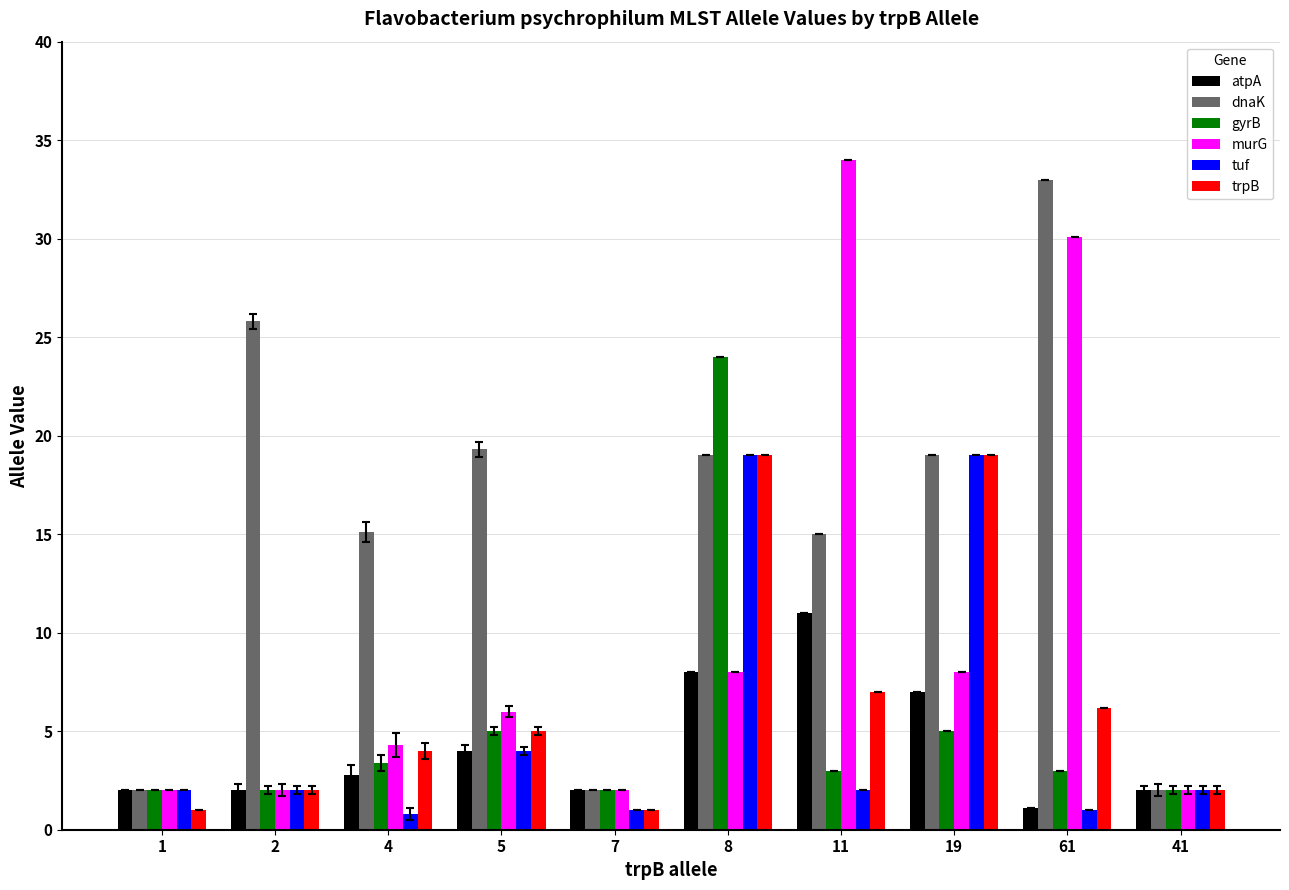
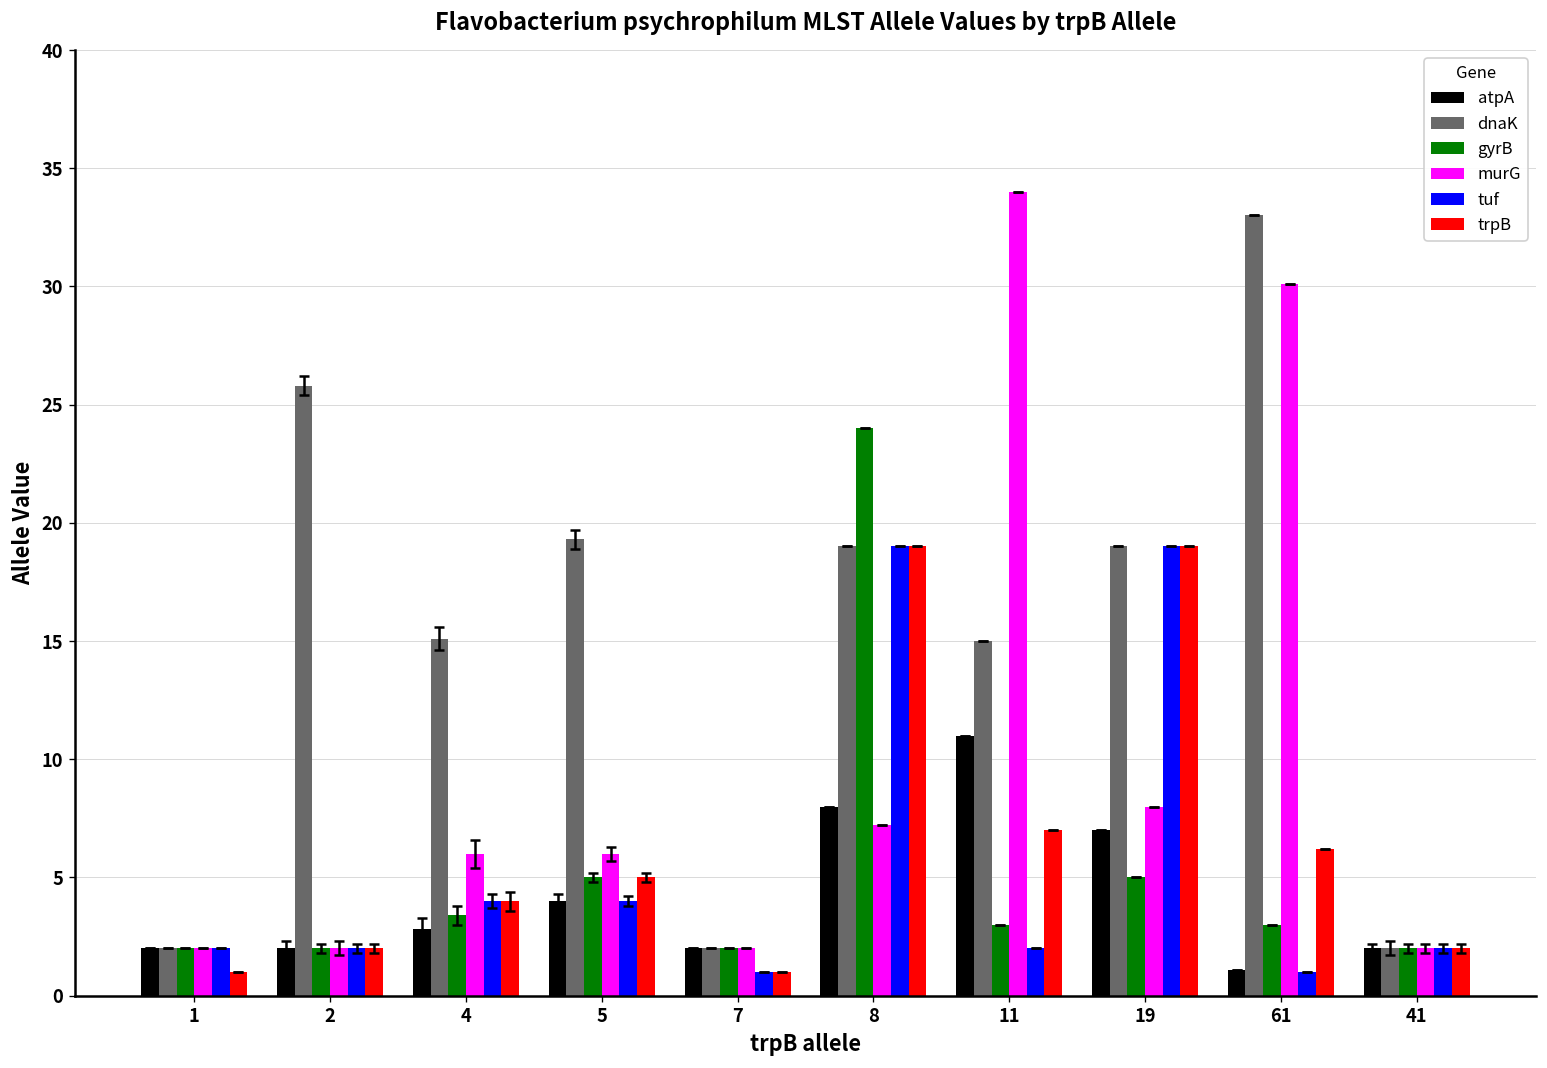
murG, 4: 4.3 -> 6.0
tuf, 4: 0.8 -> 4.0
murG, 8: 8.0 -> 7.2
